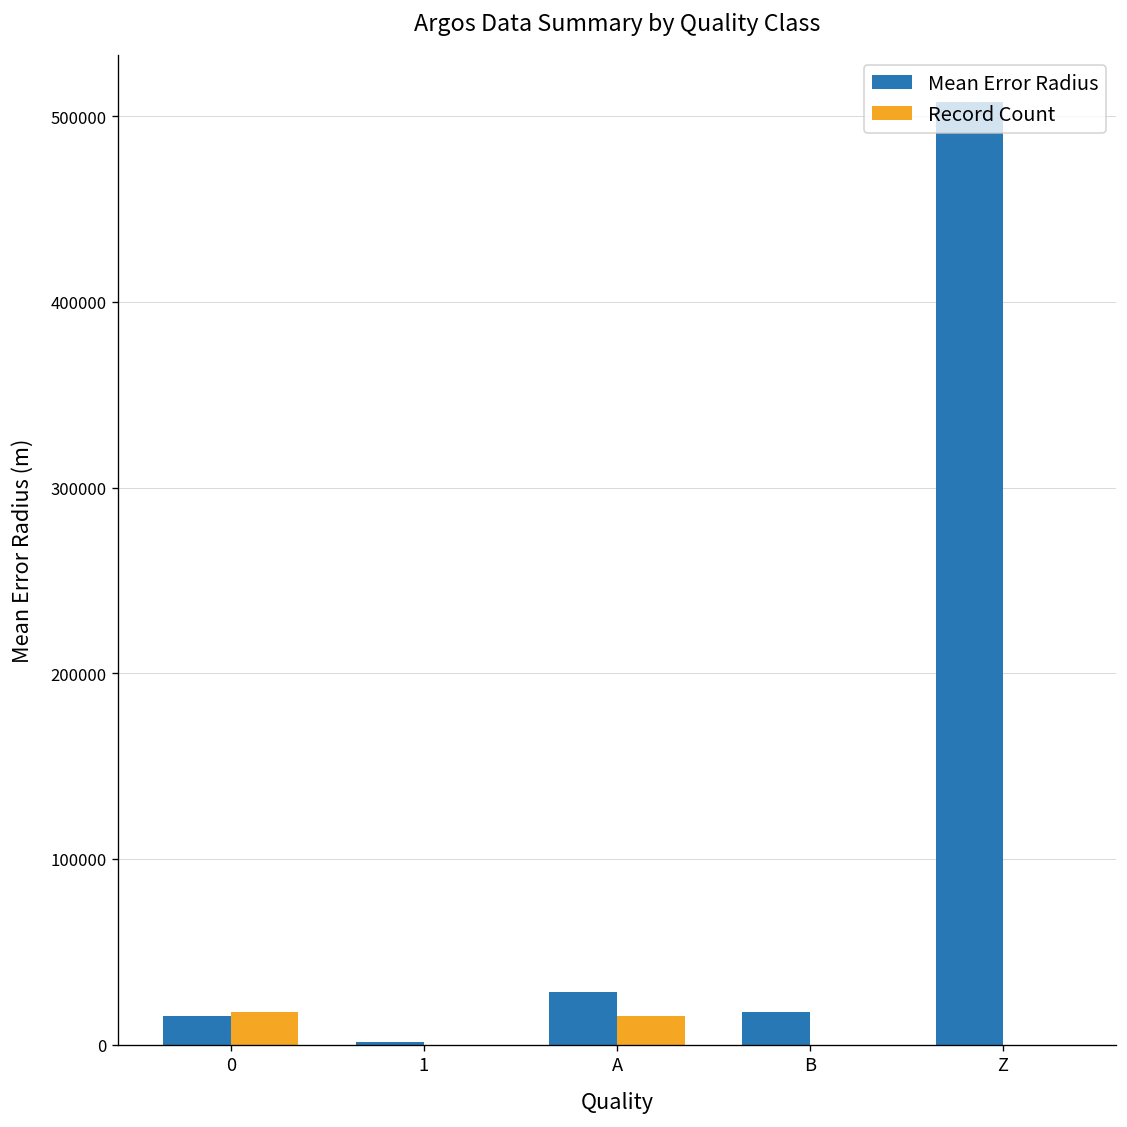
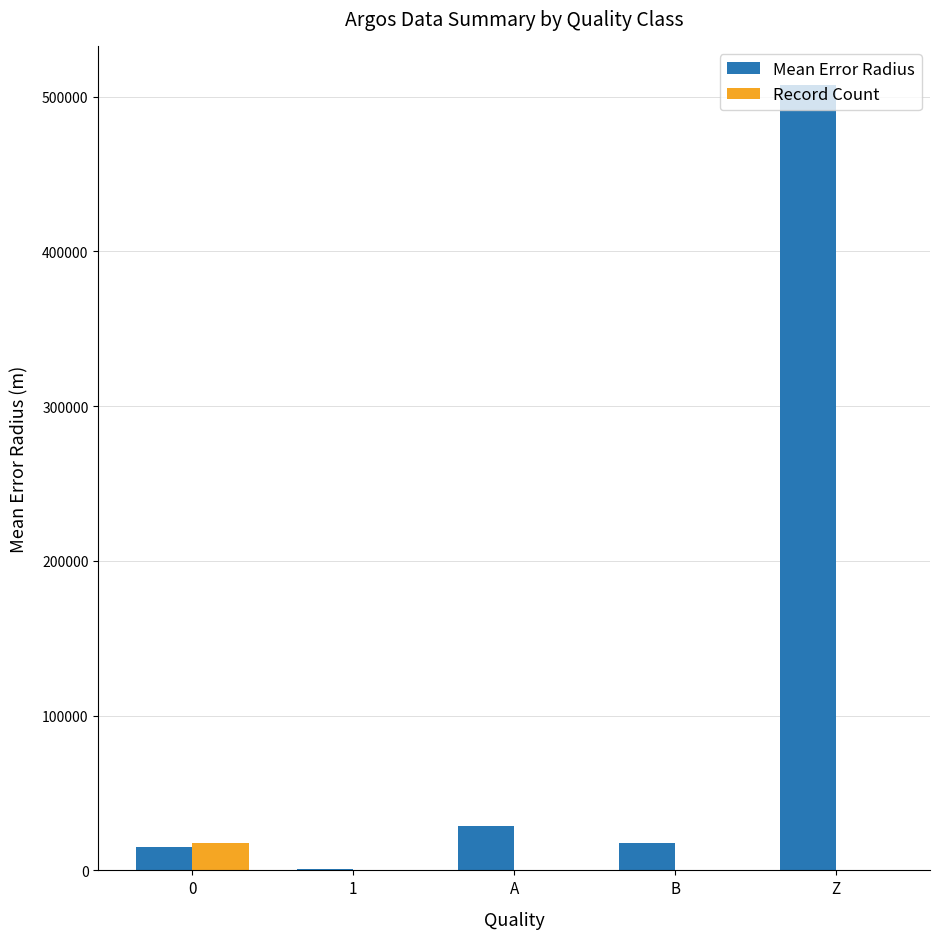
Record Count, A: 16000 -> 0
